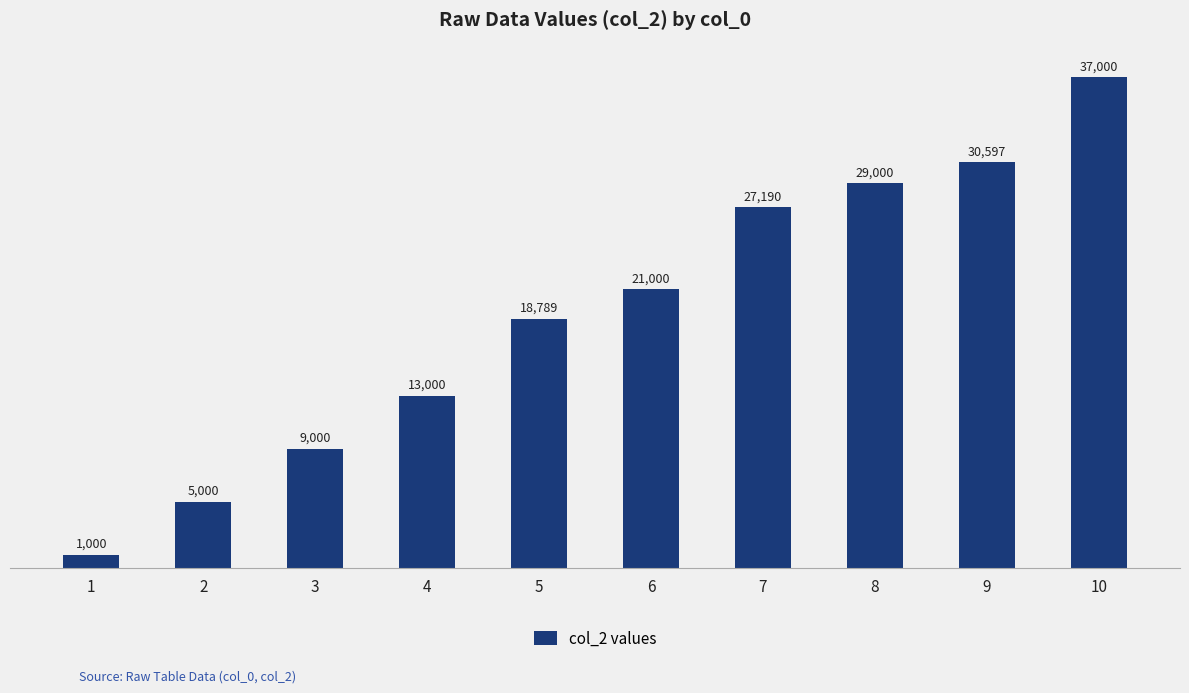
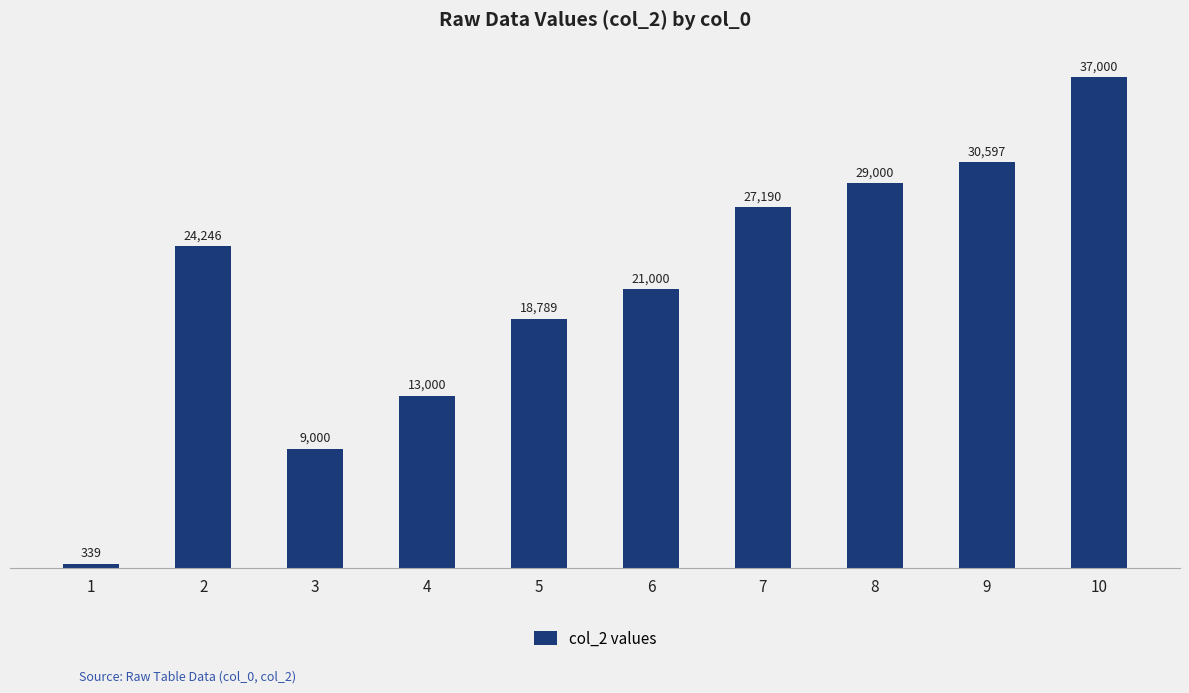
1: 1,000 -> 339
2: 5,000 -> 24,246
